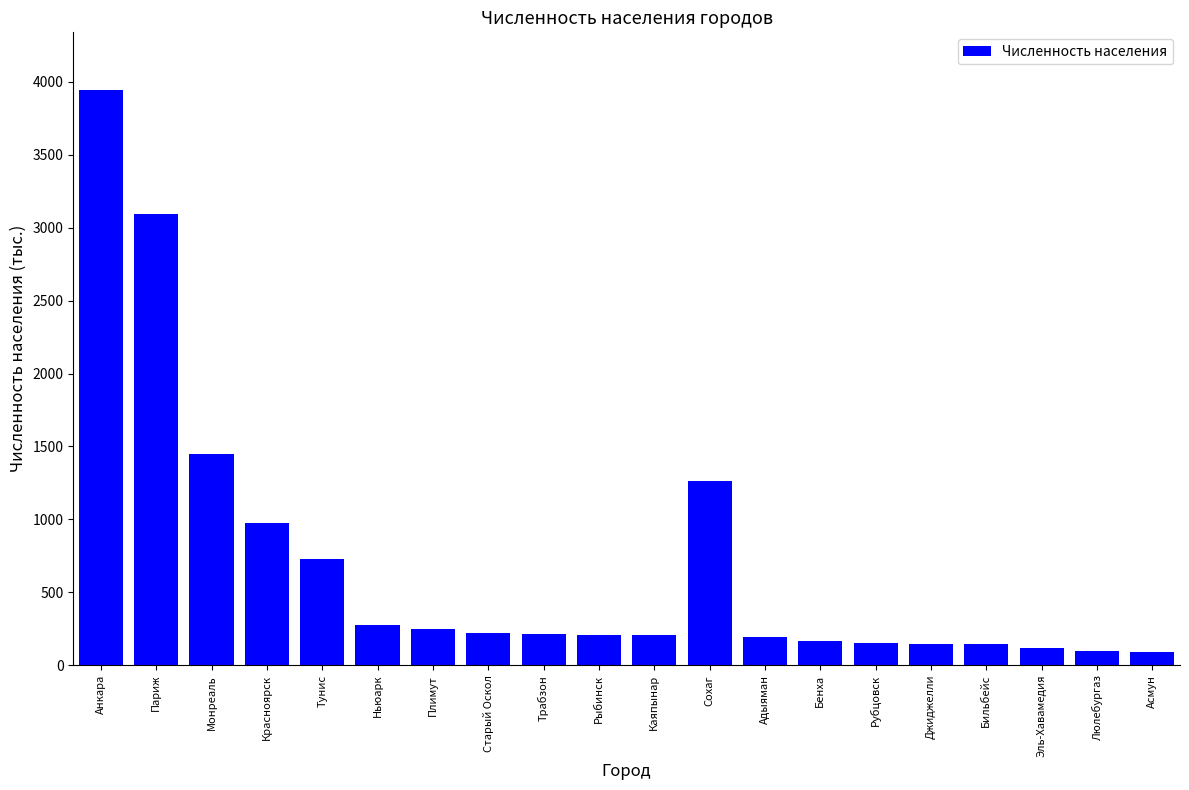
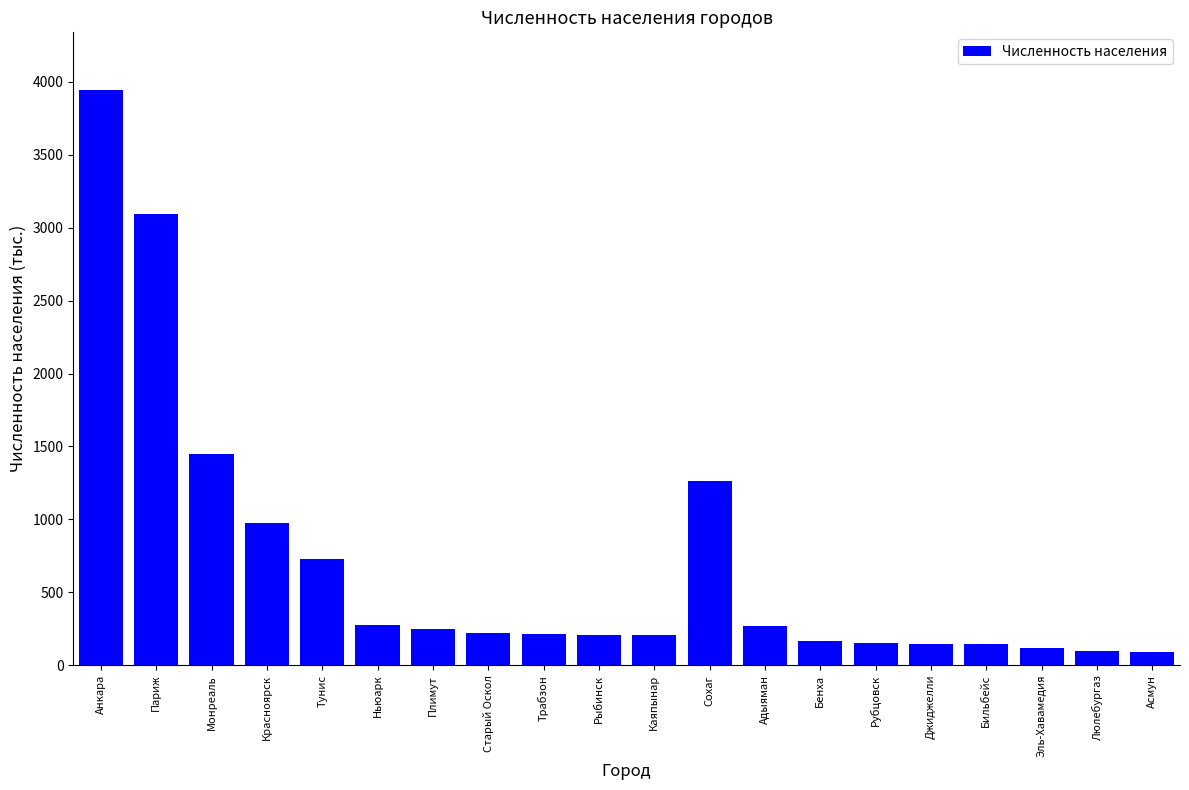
Адыяман: 190 -> 270
